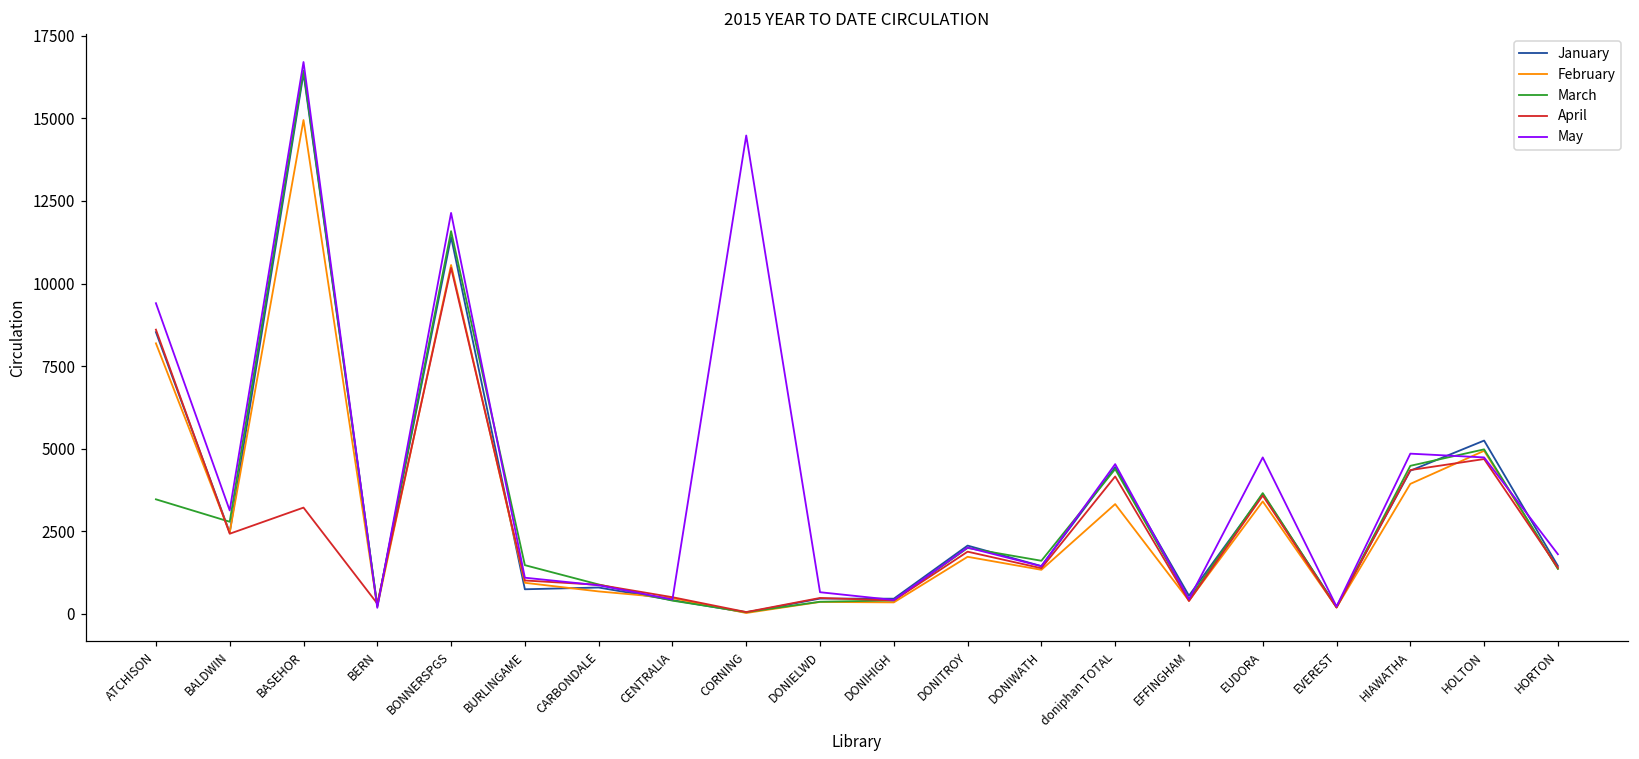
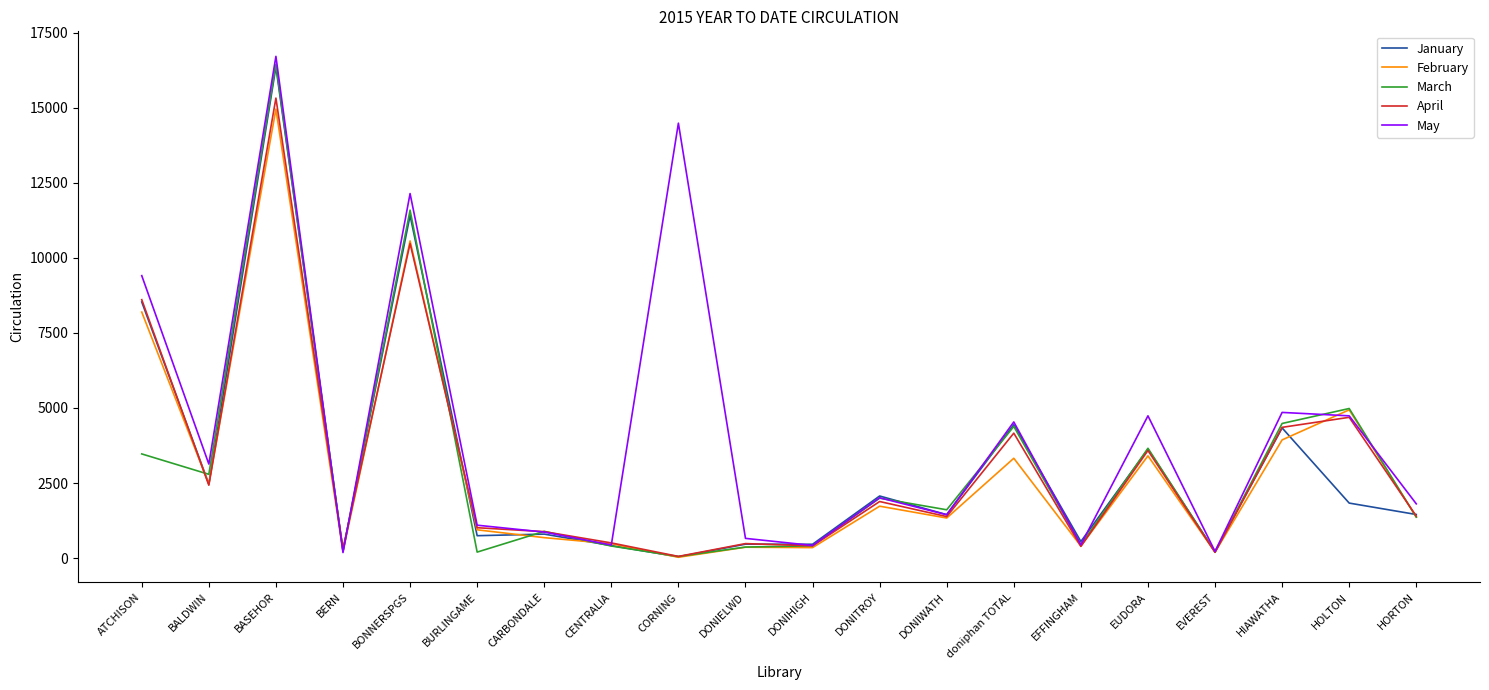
April, BASEHOR: 3200 -> 15300
March, BURLINGAME: 1500 -> 200
January, HOLTON: 5200 -> 1800
